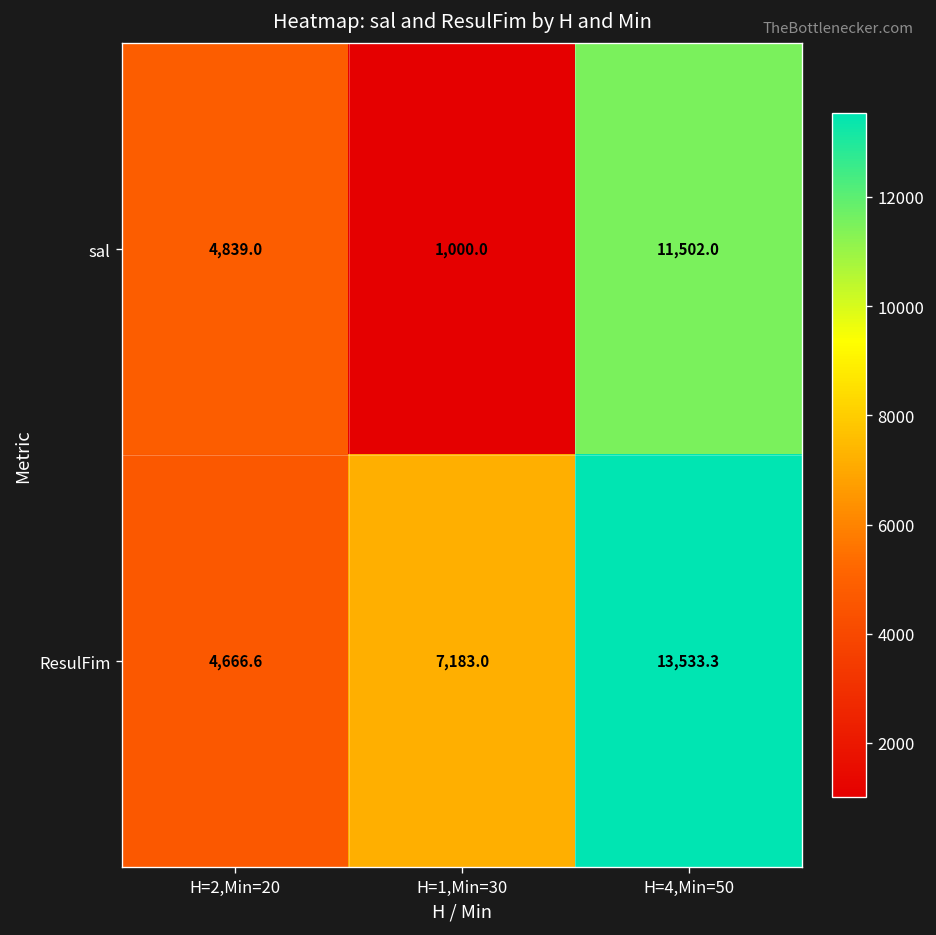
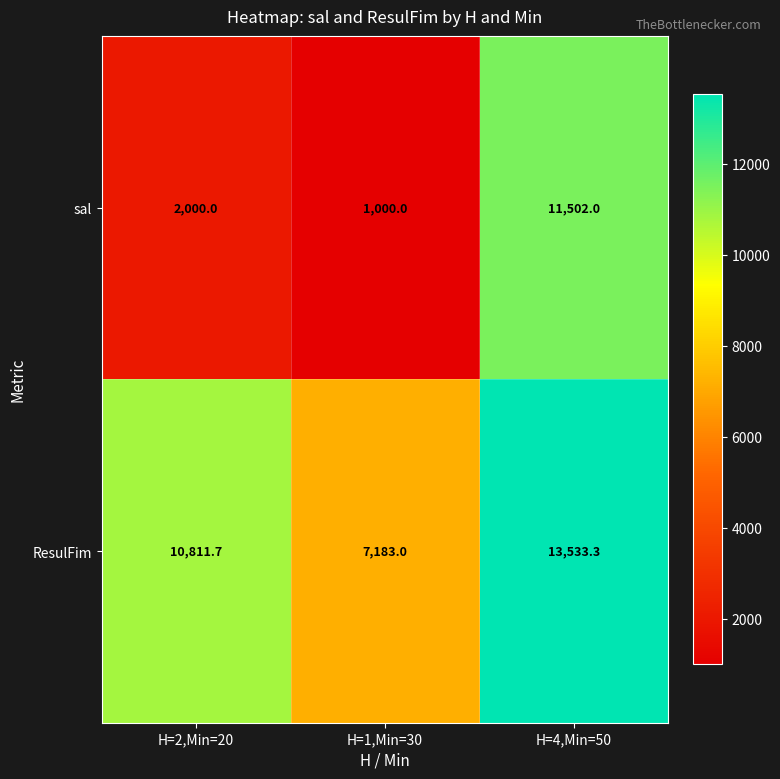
sal, H=2,Min=20: 4,839.0 -> 2,000.0
ResulFim, H=2,Min=20: 4,666.6 -> 10,811.7
